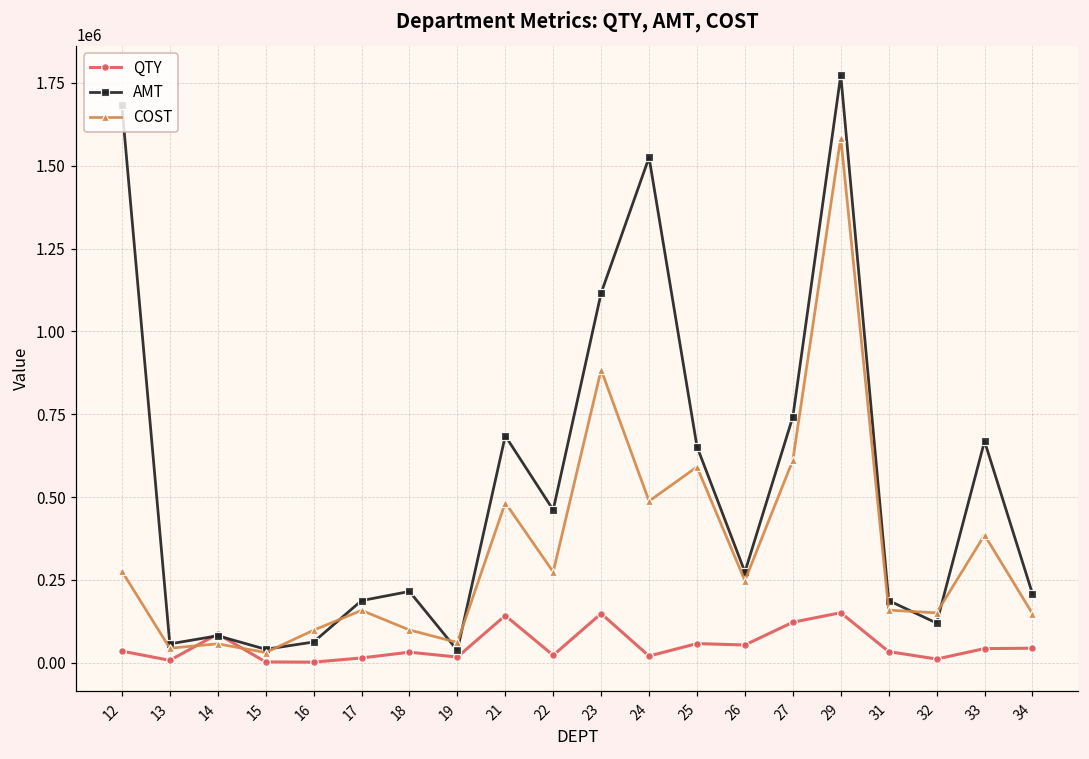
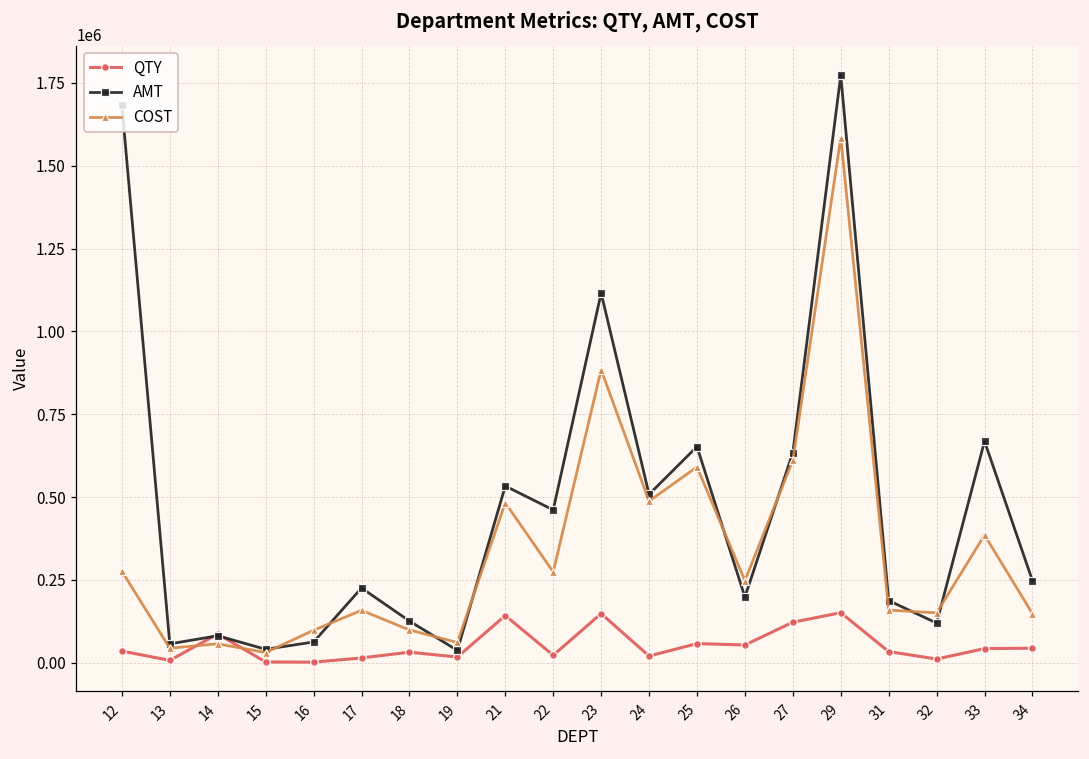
AMT, 17: 190000 -> 230000
AMT, 18: 220000 -> 130000
AMT, 21: 680000 -> 530000
AMT, 24: 1530000 -> 510000
AMT, 26: 270000 -> 200000
AMT, 27: 740000 -> 630000
AMT, 34: 210000 -> 250000
